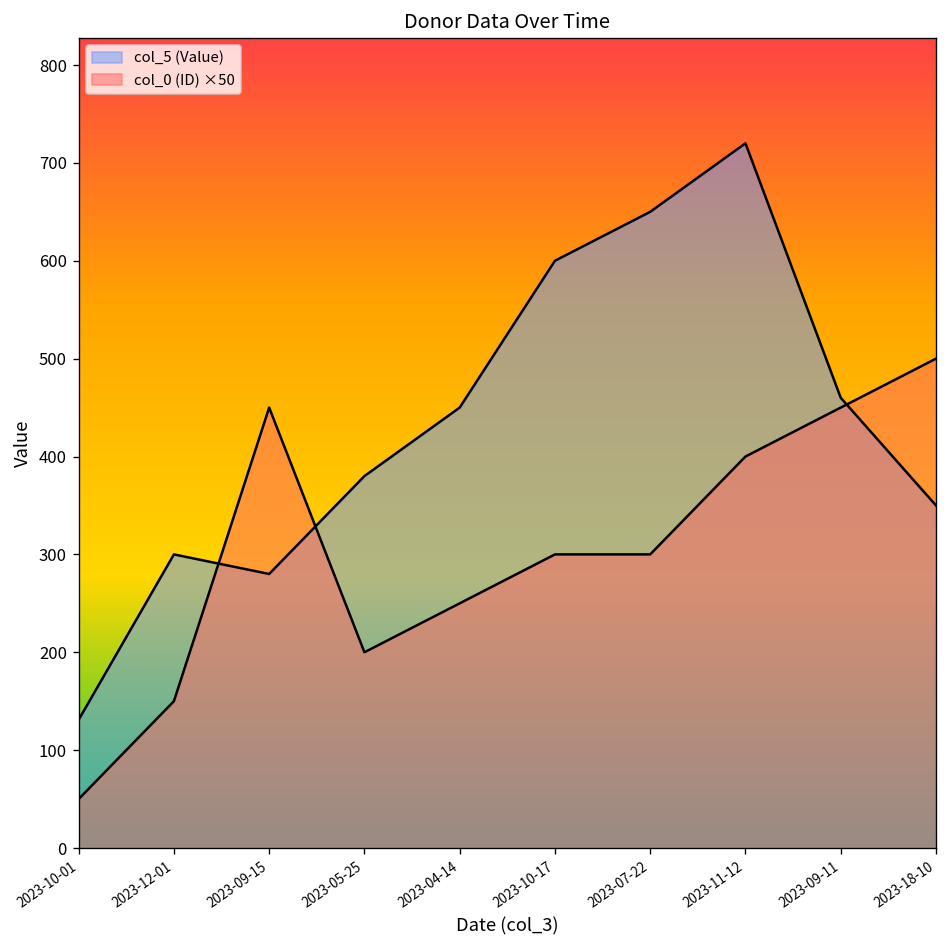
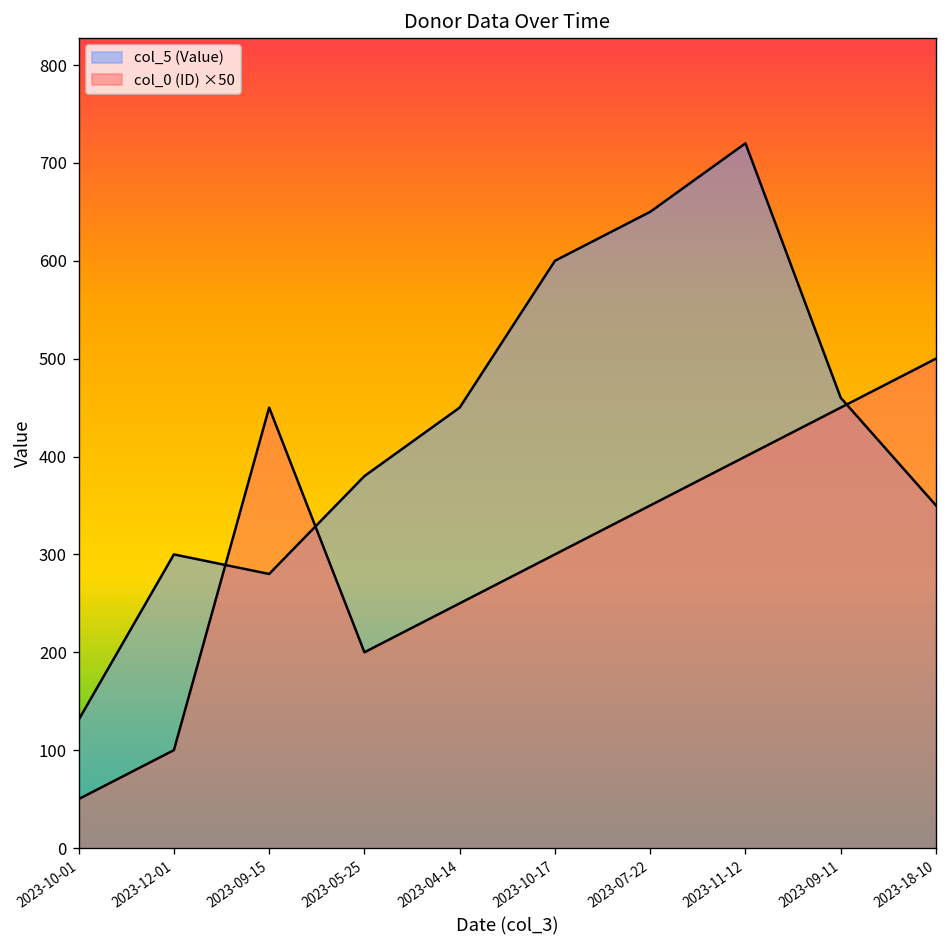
col_0 (ID) ×50, 2023-12-01: 150 -> 100
col_0 (ID) ×50, 2023-07-22: 300 -> 350
